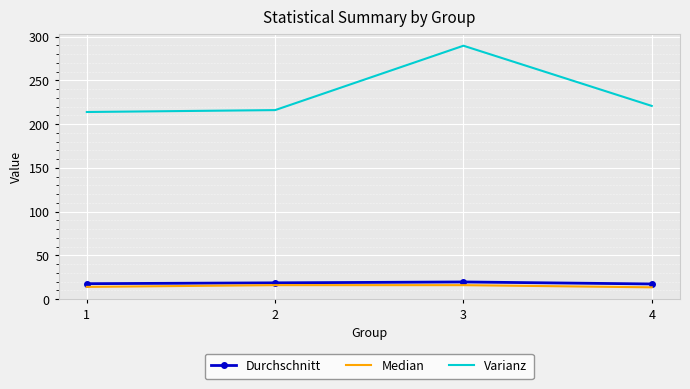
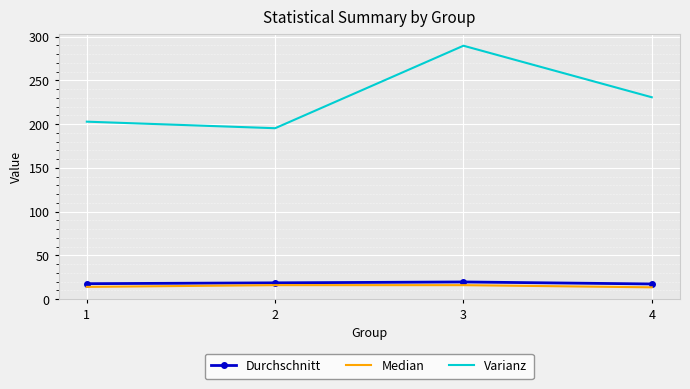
Varianz, 1: 210 -> 200
Varianz, 2: 220 -> 200
Varianz, 4: 220 -> 230
